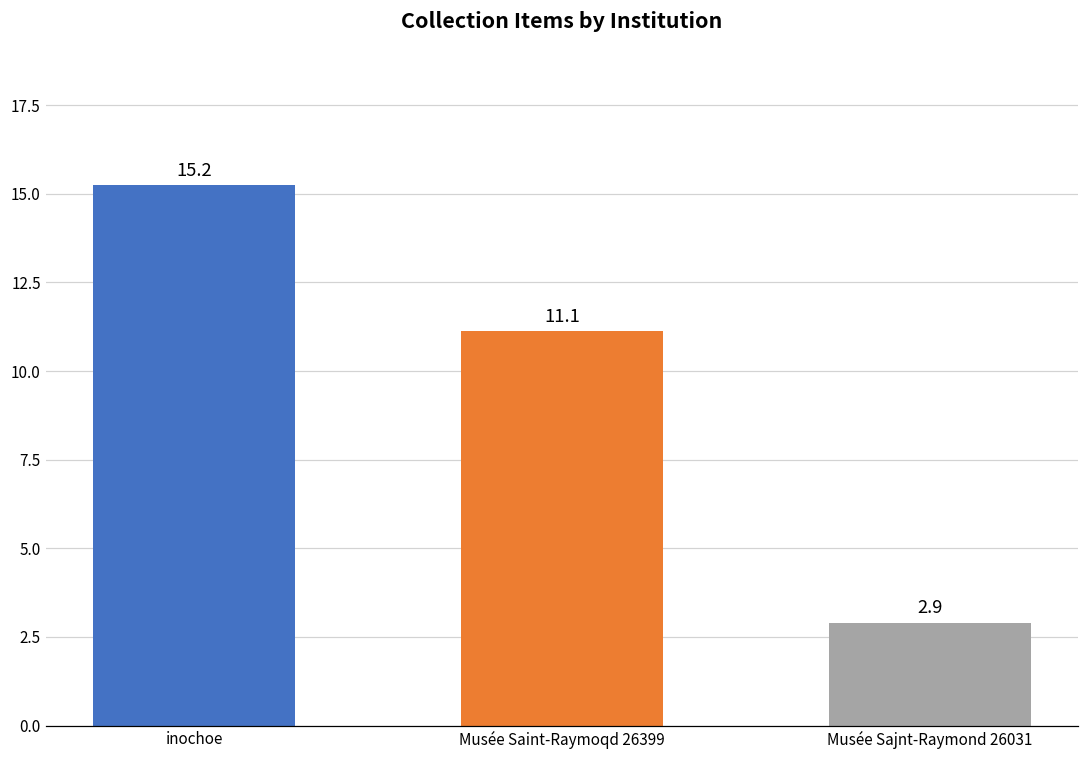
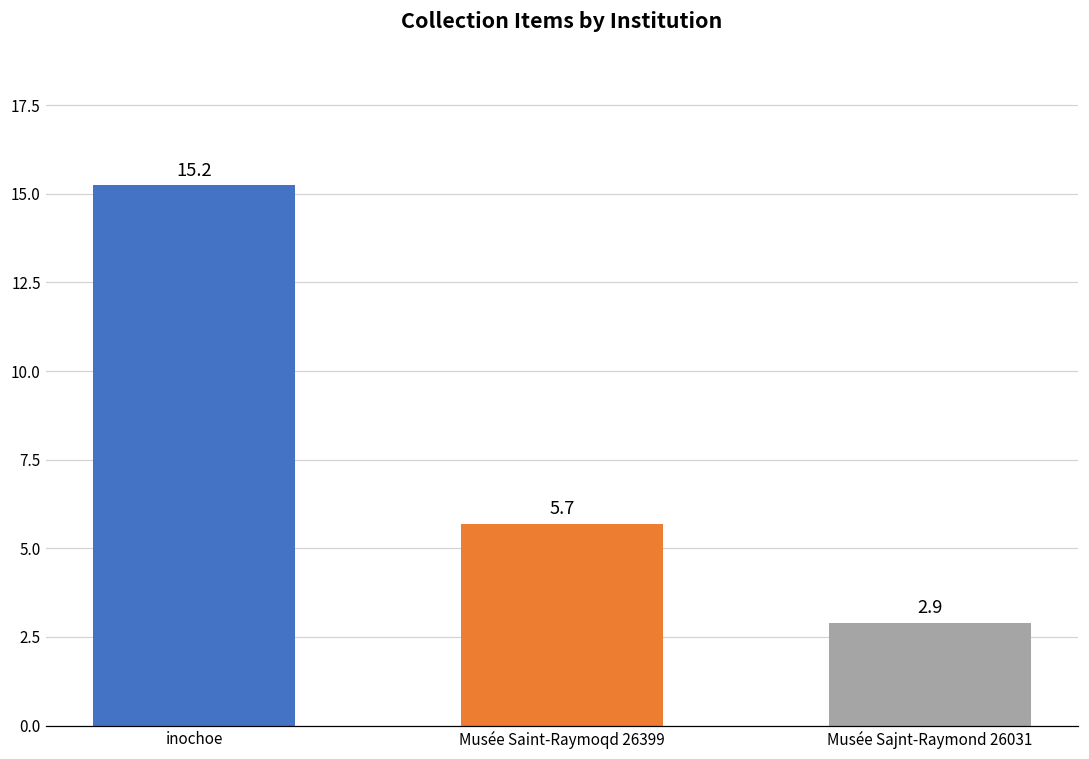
Musée Saint-Raymoqd 26399: 11.1 -> 5.7
